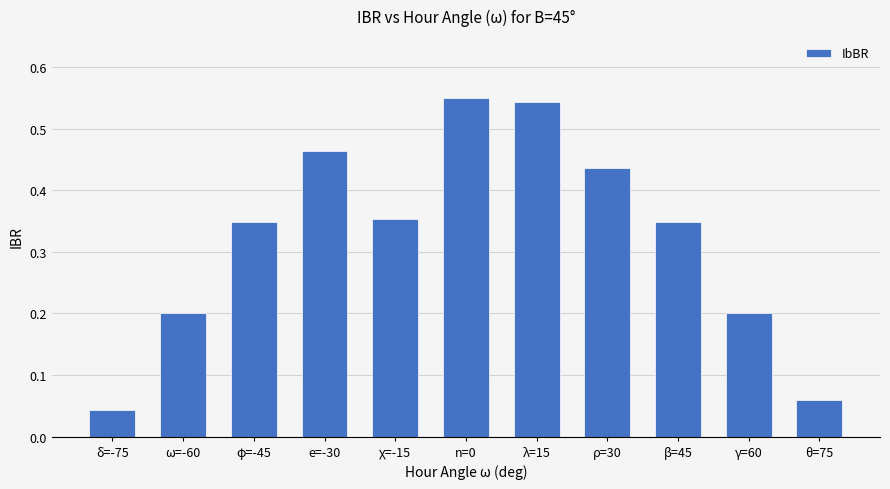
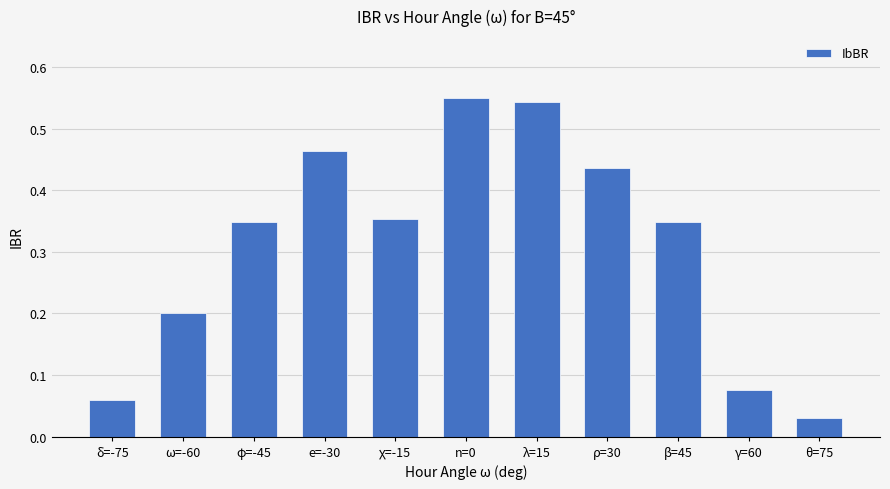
δ=-75: 0.04 -> 0.06
γ=60: 0.20 -> 0.08
θ=75: 0.06 -> 0.03
